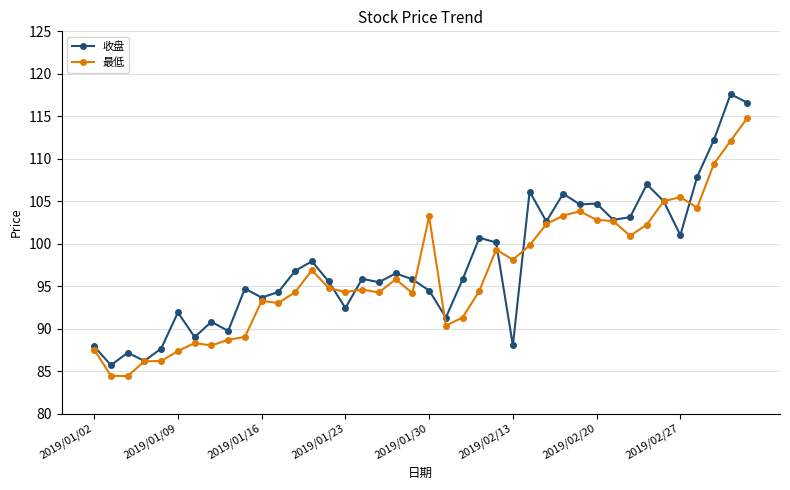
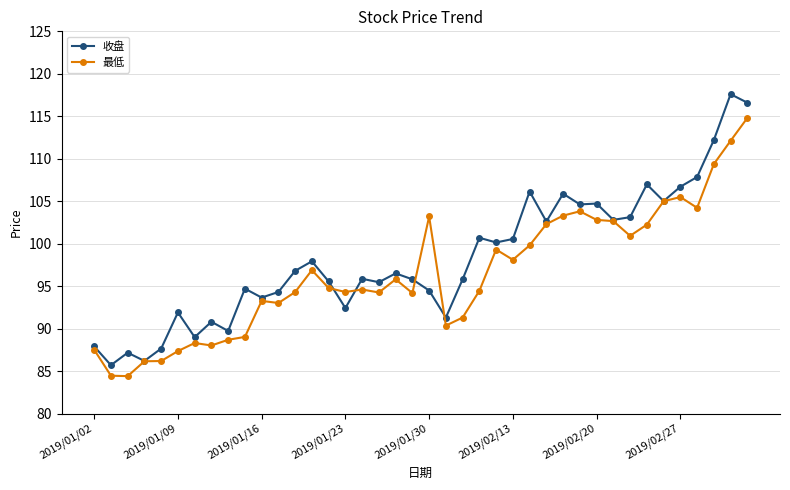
收盘, 2019/02/13: 88 -> 101
收盘, 2019/02/27: 101 -> 107
